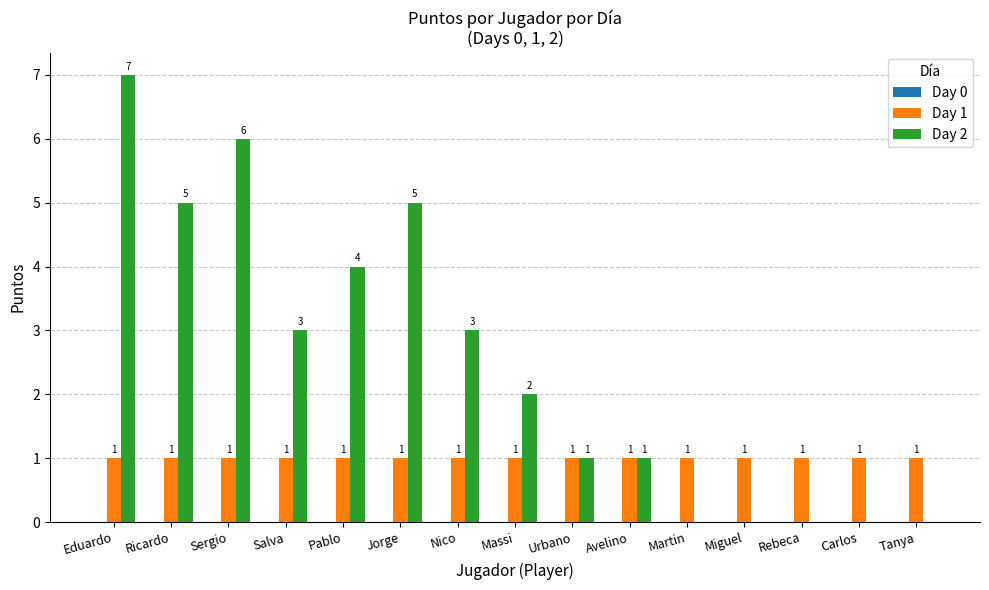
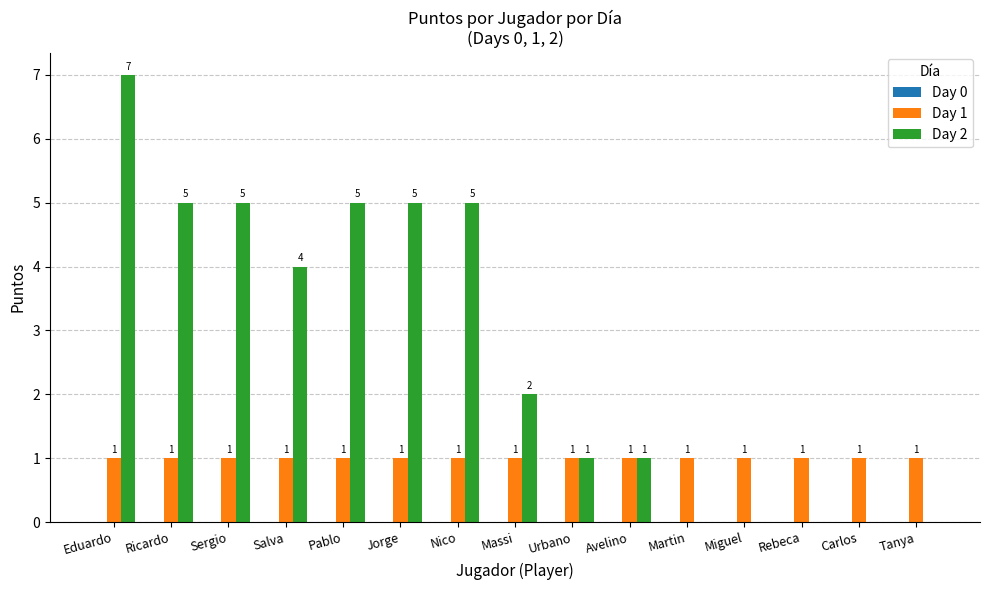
Day 2, Sergio: 6 -> 5
Day 2, Salva: 3 -> 4
Day 2, Pablo: 4 -> 5
Day 2, Nico: 3 -> 5
